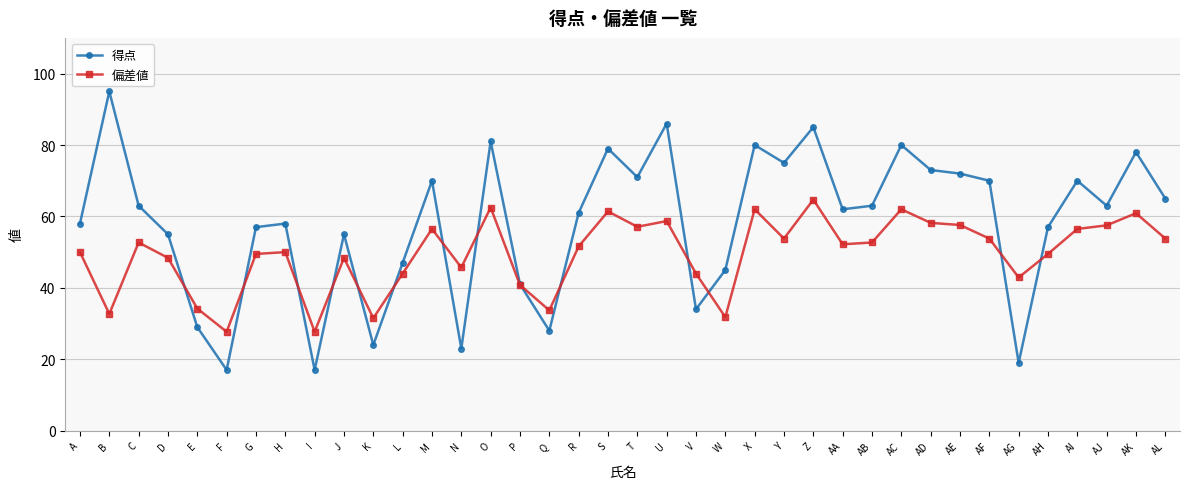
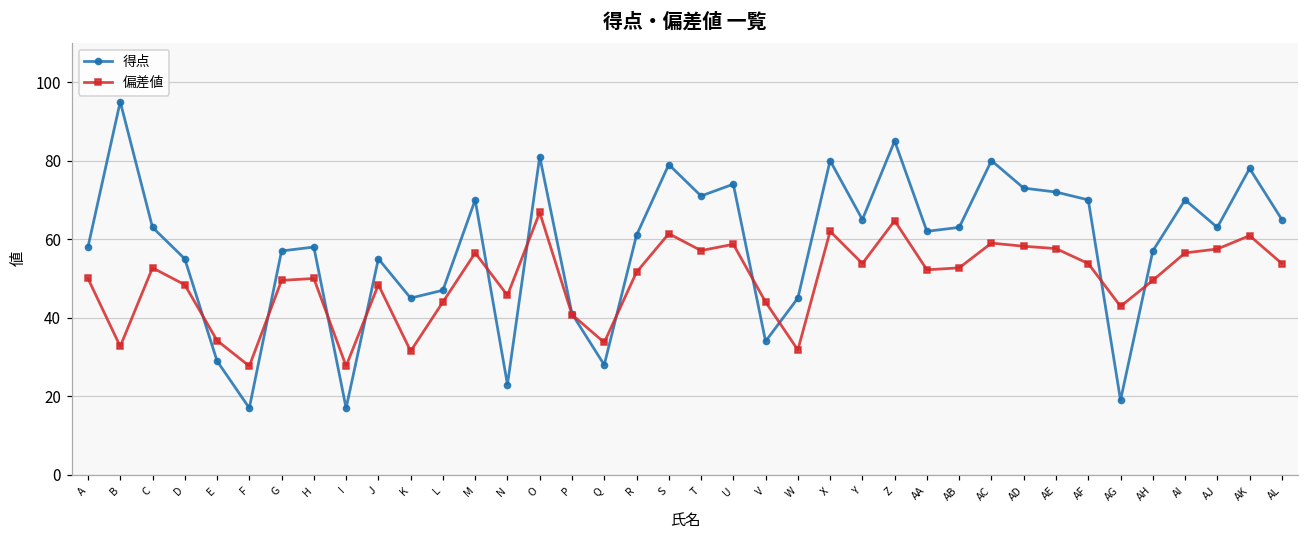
得点, K: 24 -> 45
偏差値, O: 63 -> 67
得点, U: 86 -> 74
得点, Y: 75 -> 65
偏差値, AC: 62 -> 59
